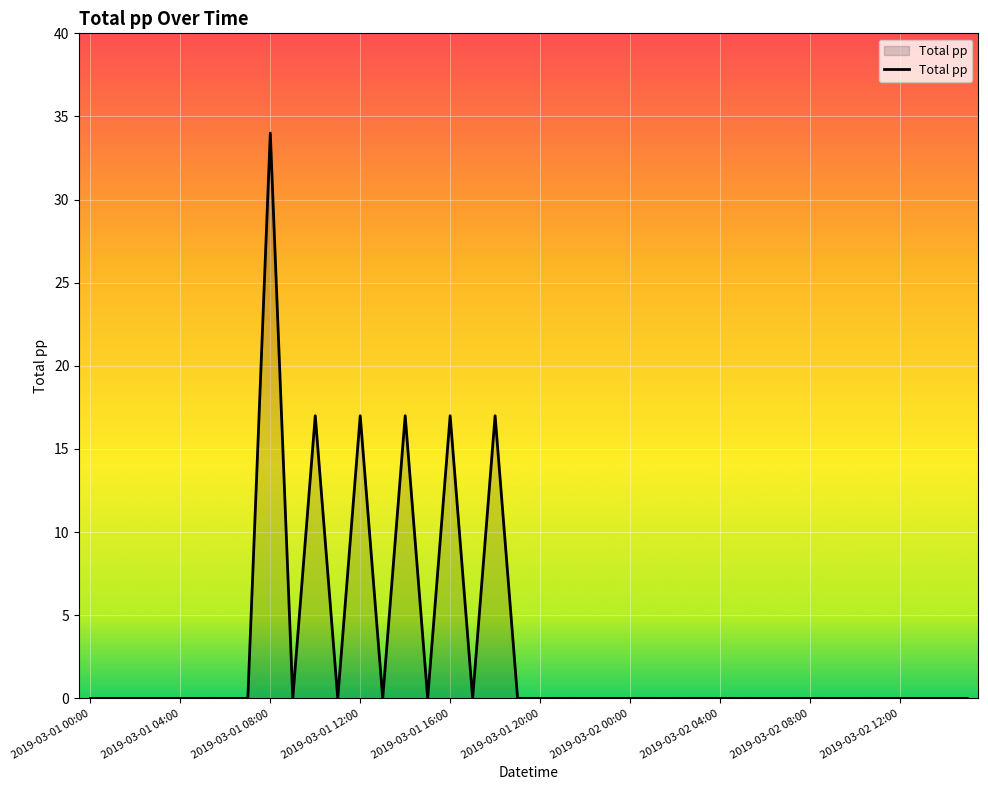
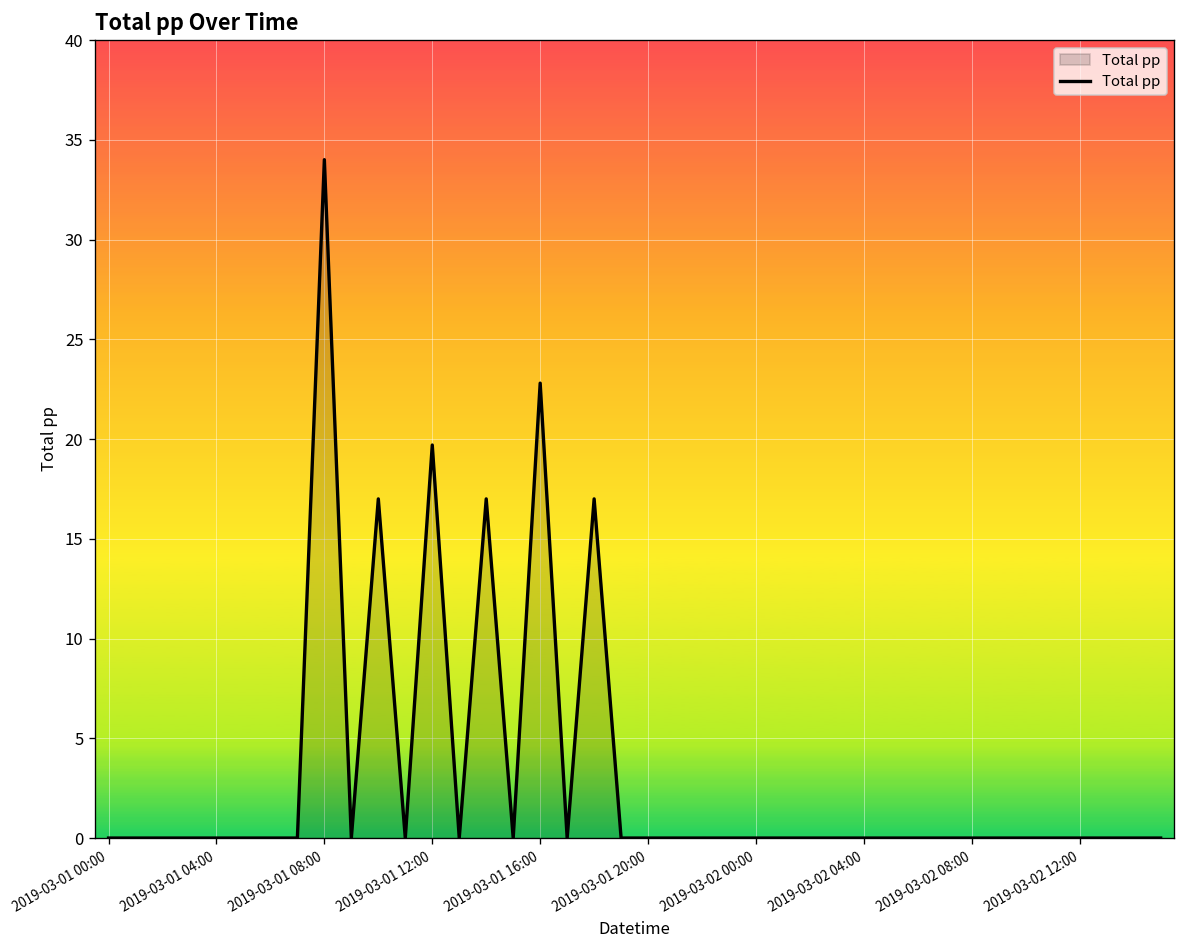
2019-03-01 12:00: 17.0 -> 19.7
2019-03-01 16:00: 17.0 -> 22.8
